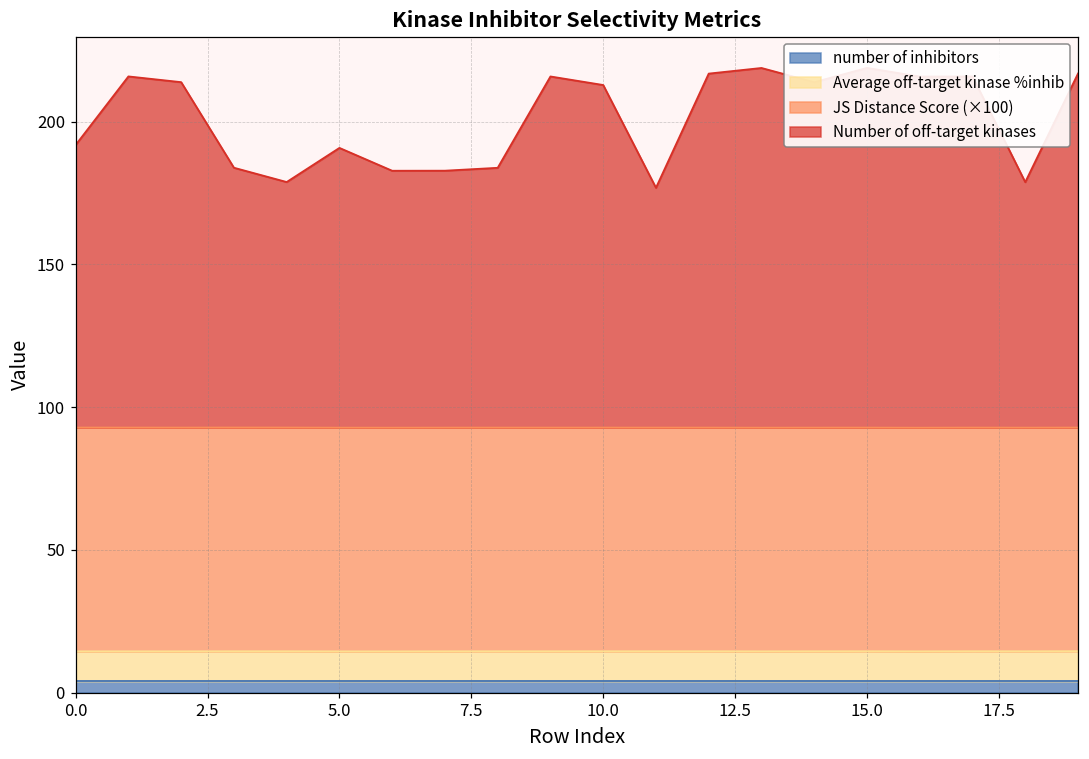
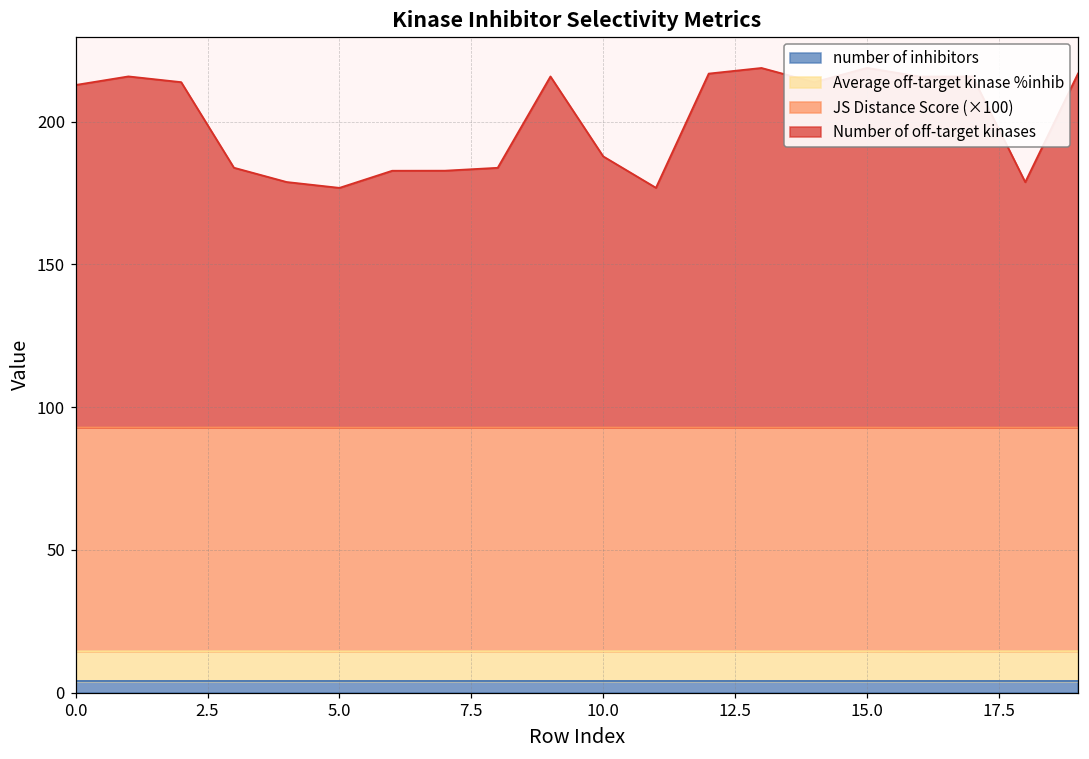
Number of off-target kinases, 0.0: 99 -> 120
Number of off-target kinases, 5.0: 98 -> 84
Number of off-target kinases, 10.0: 120 -> 95
